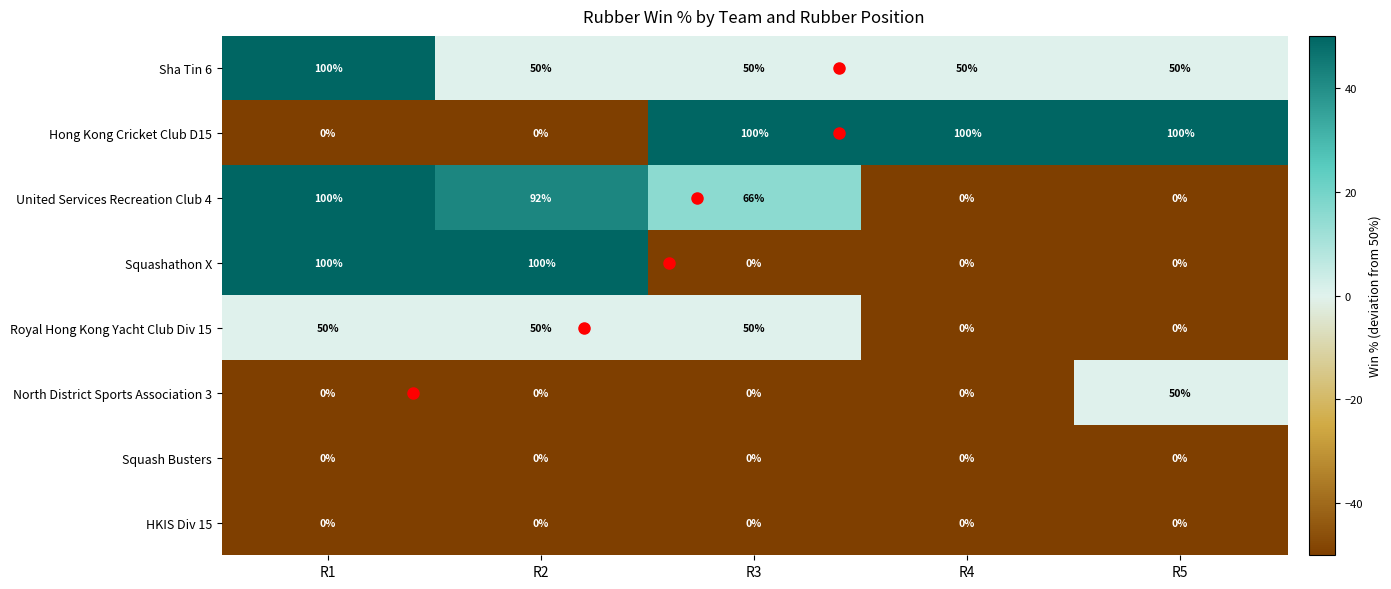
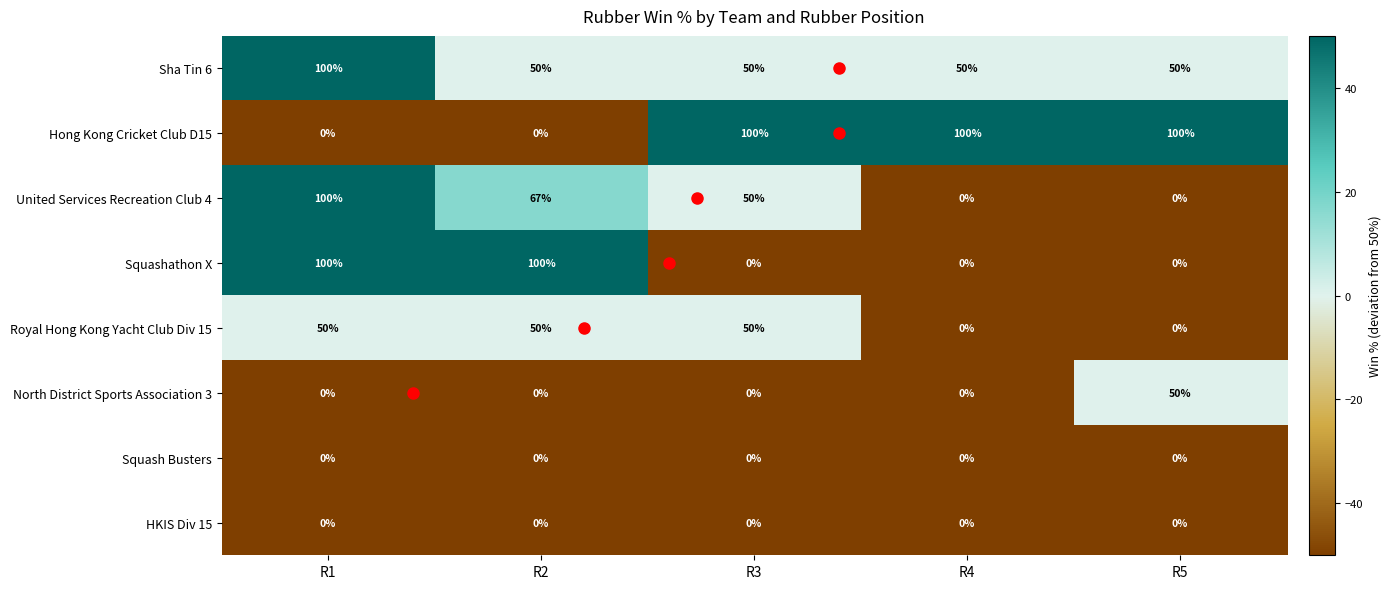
United Services Recreation Club 4, R2: 92% -> 67%
United Services Recreation Club 4, R3: 66% -> 50%
